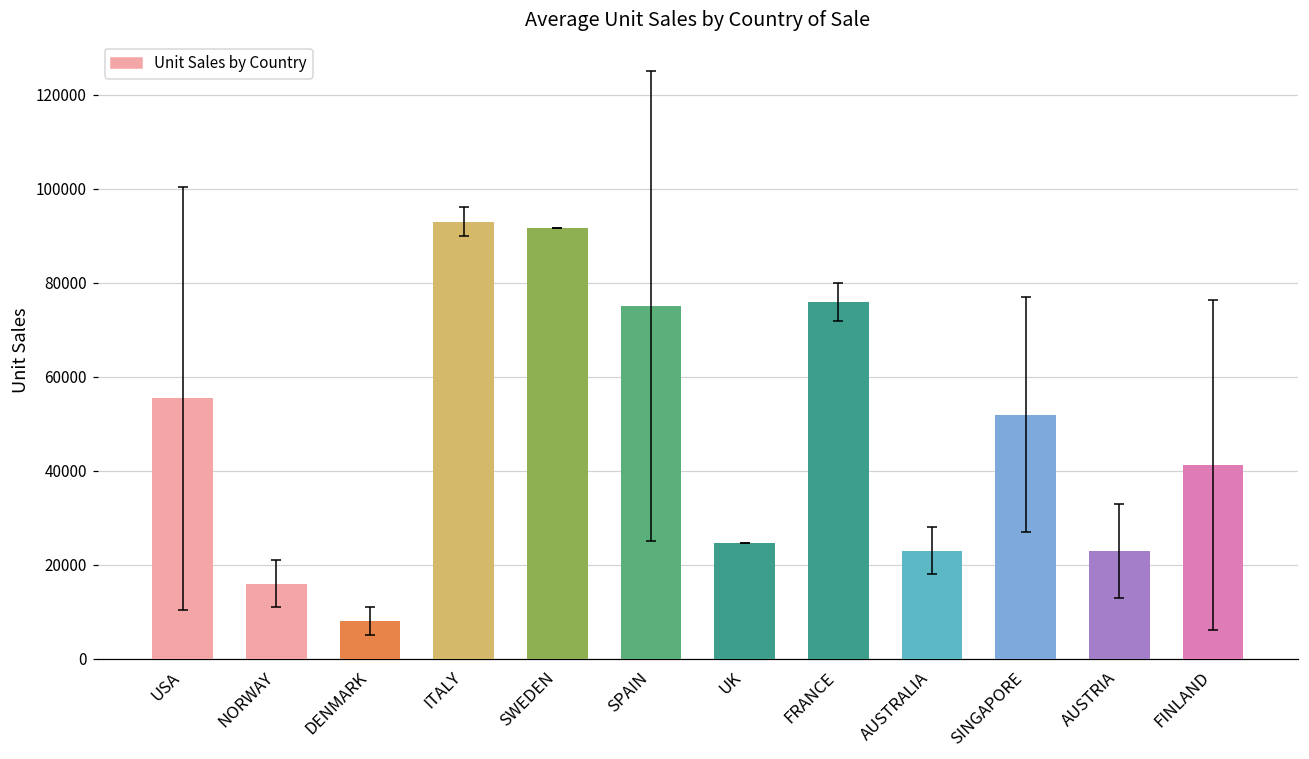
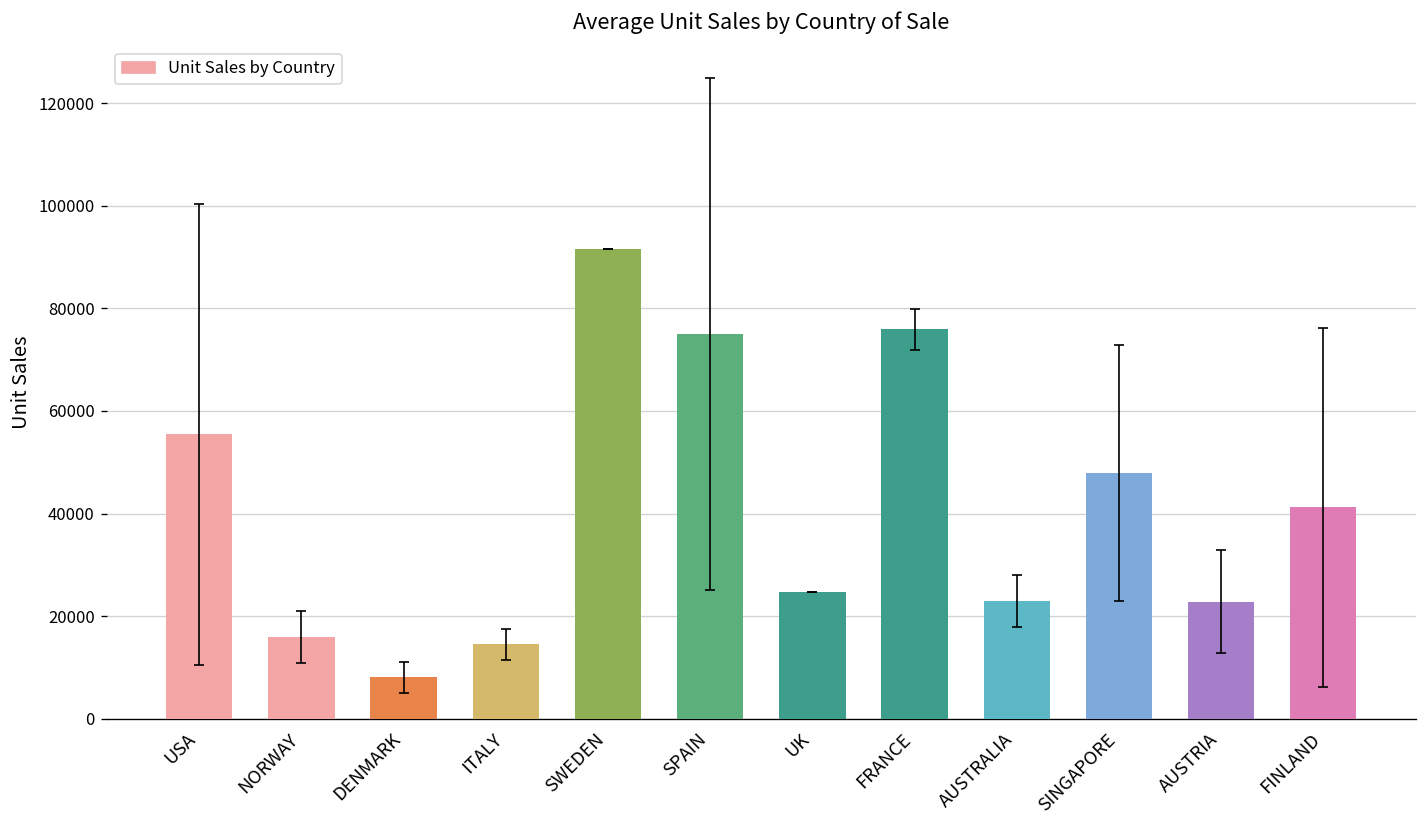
Unit Sales by Country, ITALY: 93000 -> 14000
Unit Sales by Country, SINGAPORE: 52000 -> 48000
